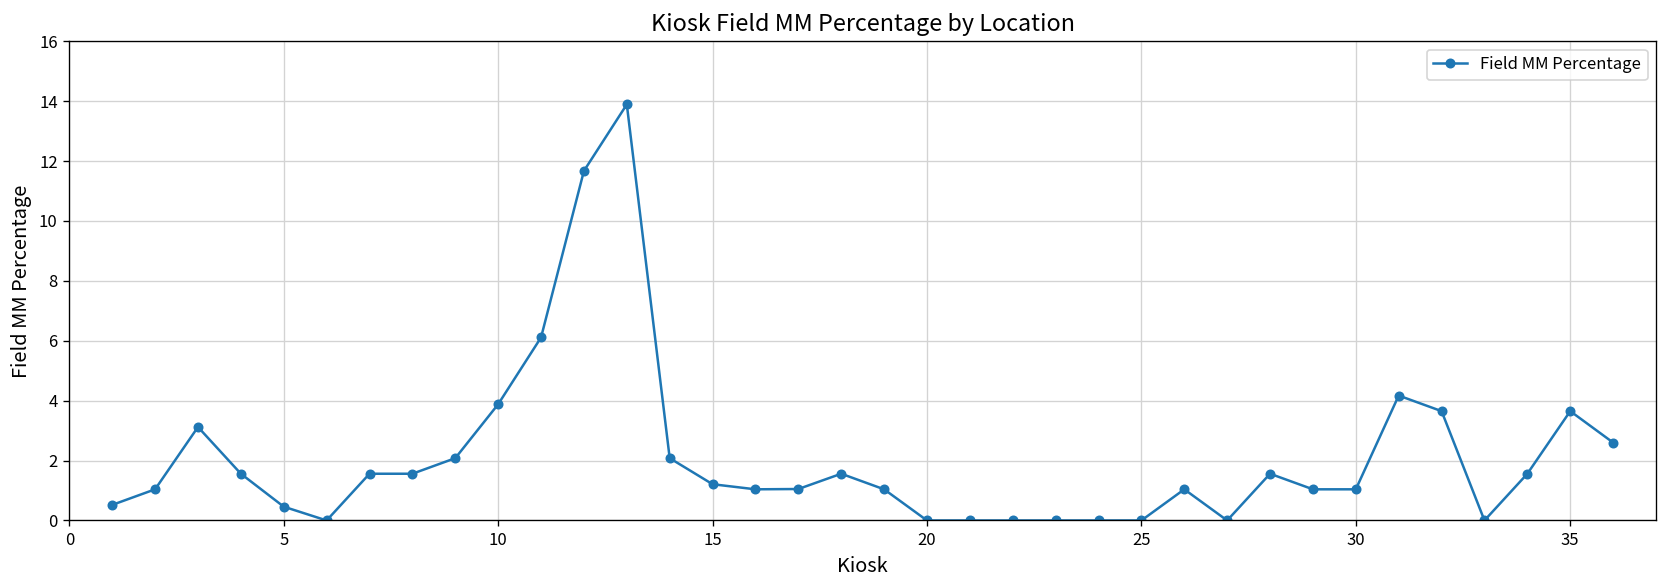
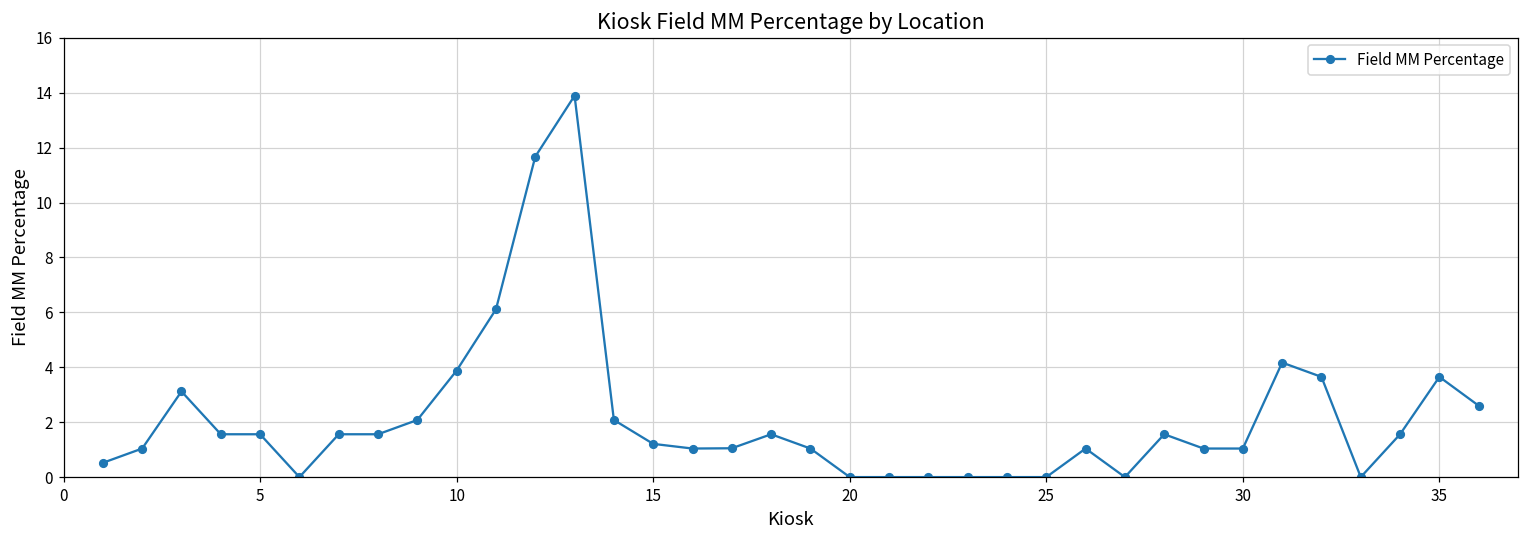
5: 0.5 -> 1.6
